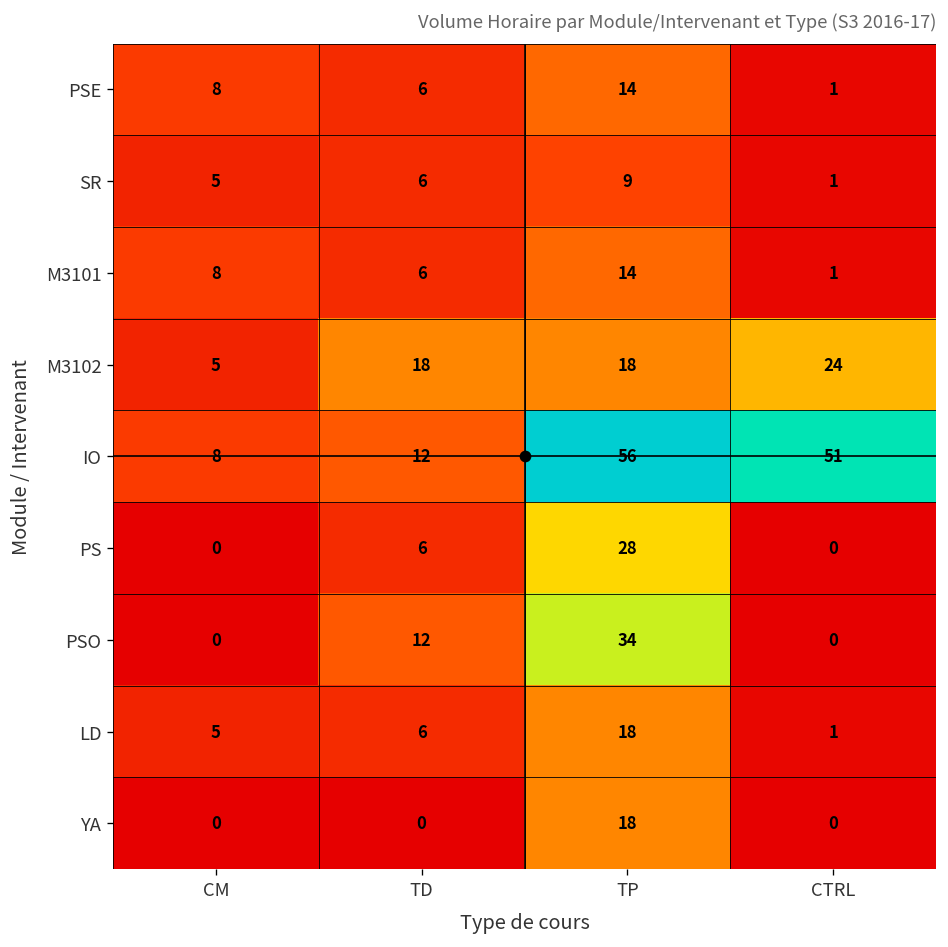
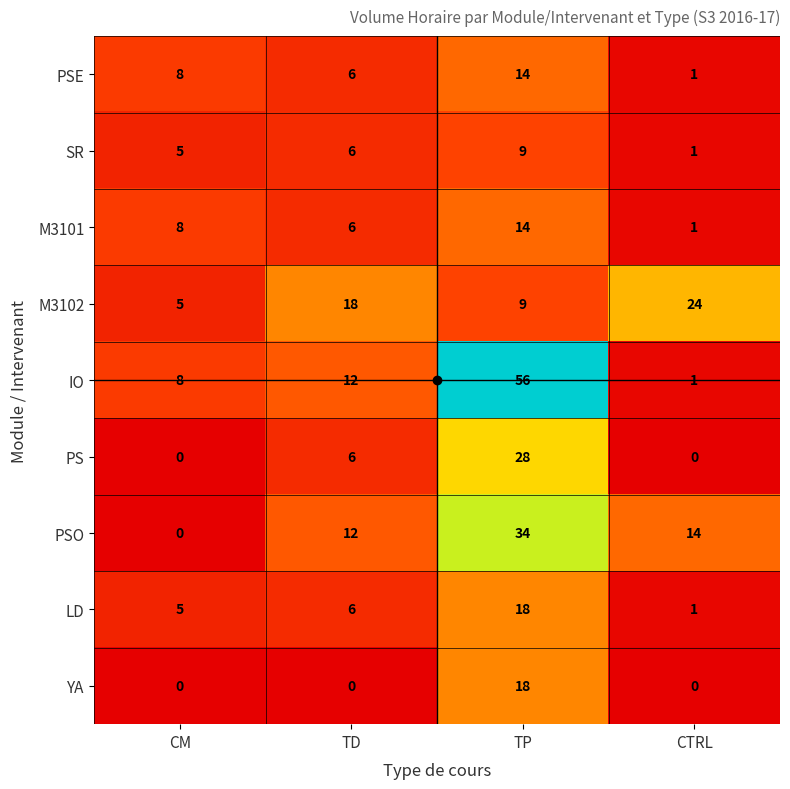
M3102, TP: 18 -> 9
IO, CTRL: 51 -> 1
PSO, CTRL: 0 -> 14
